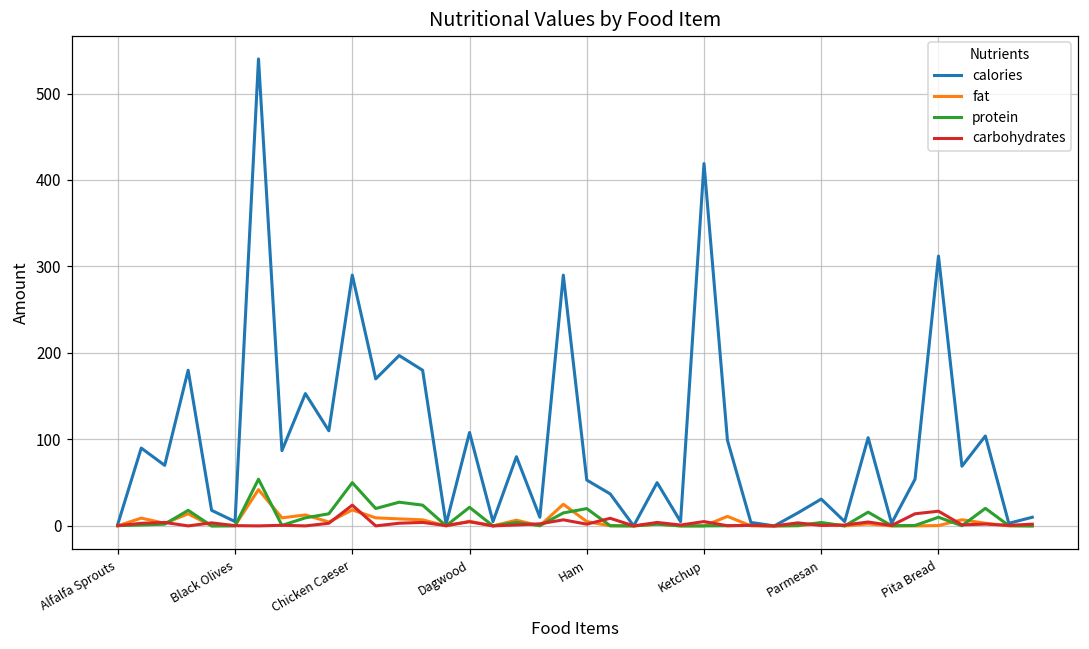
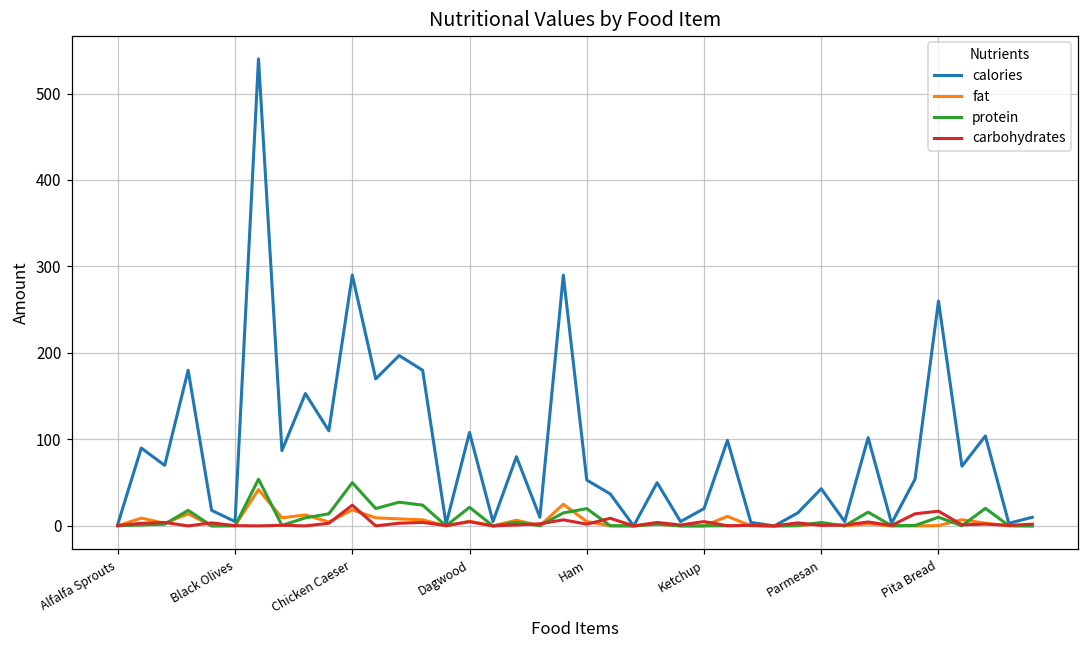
calories, Ketchup: 420 -> 20
calories, Parmesan: 30 -> 40
calories, Pita Bread: 310 -> 260
